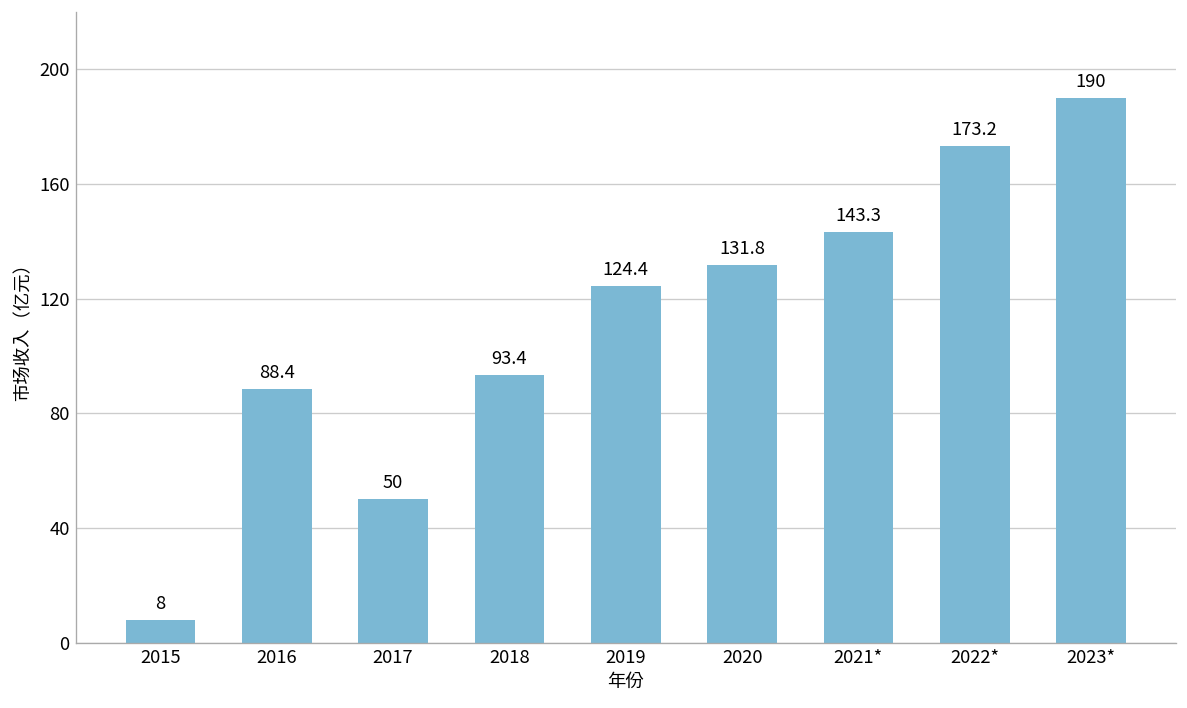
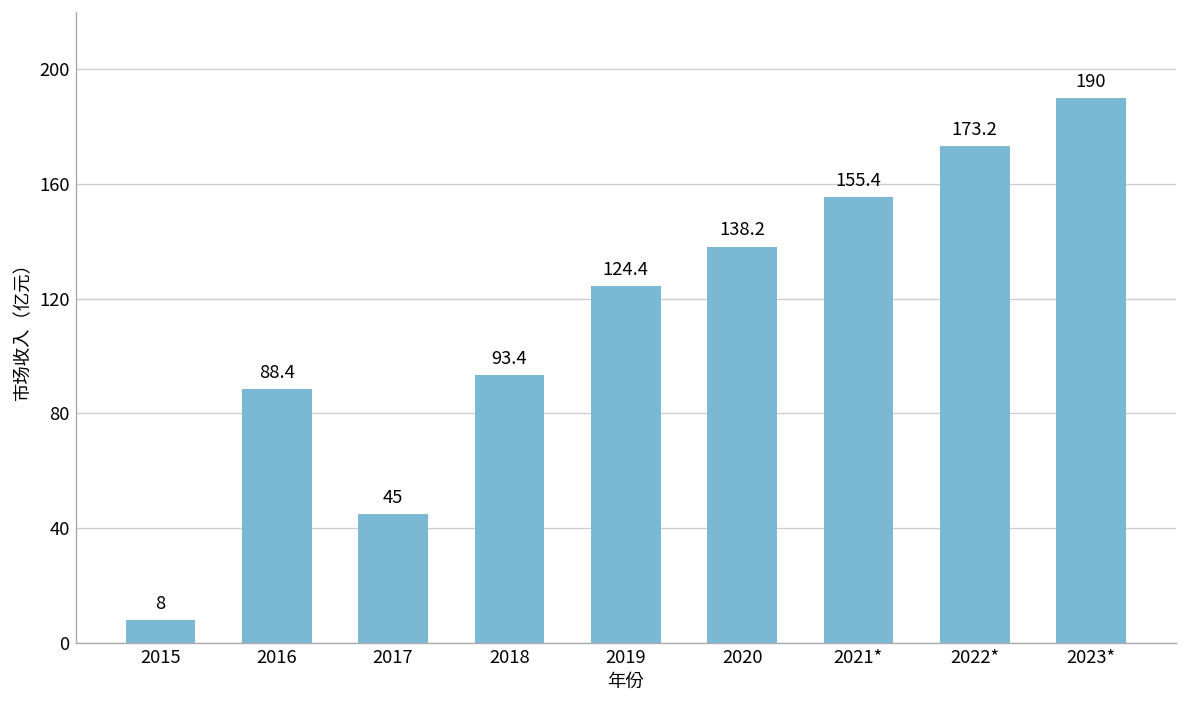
2017: 50 -> 45
2020: 131.8 -> 138.2
2021*: 143.3 -> 155.4
